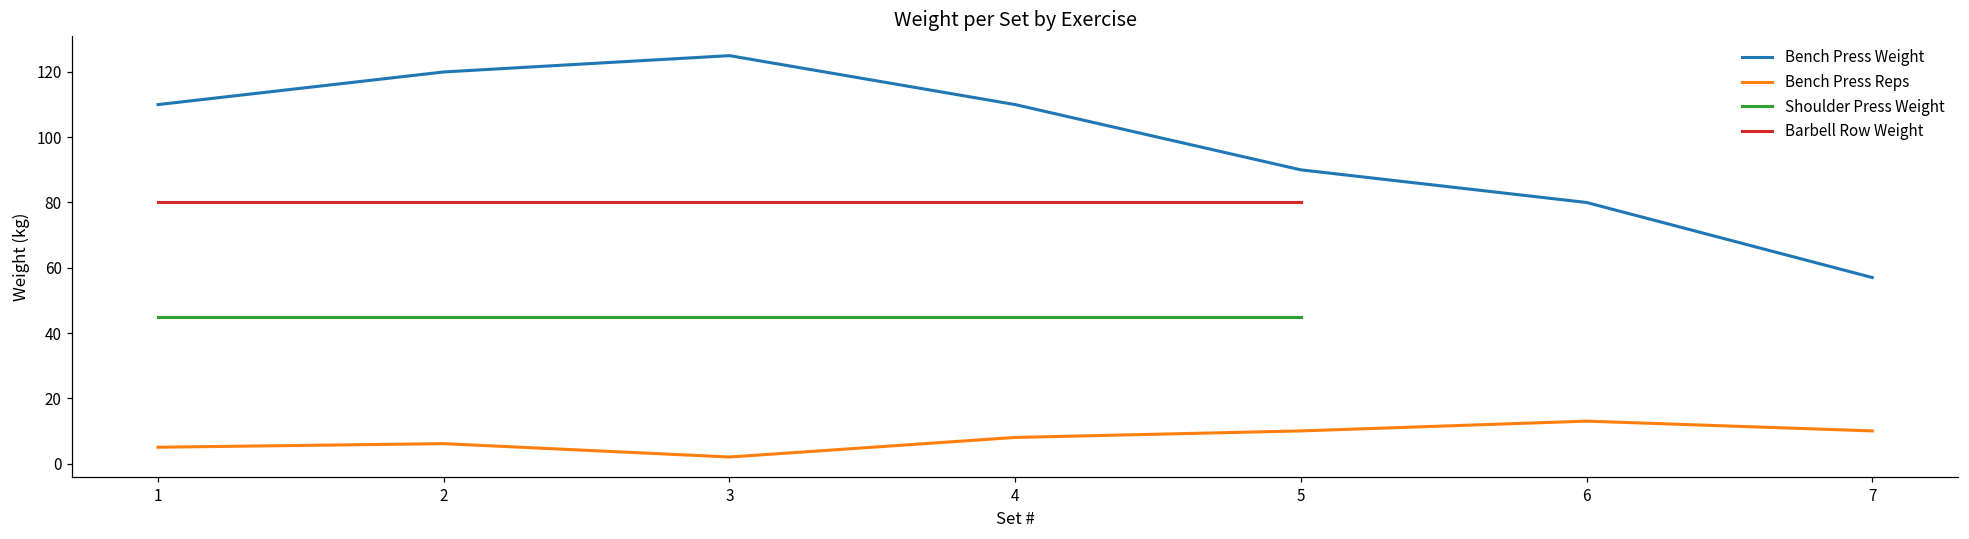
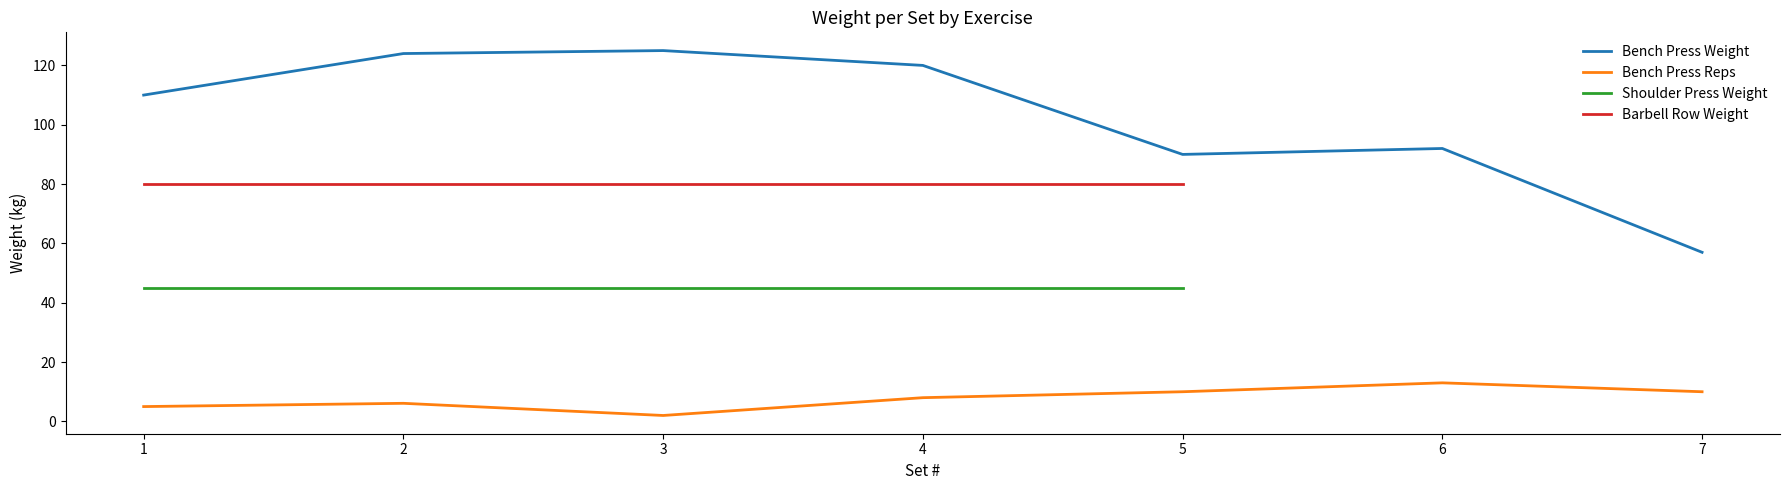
Bench Press Weight, 2: 120 -> 124
Bench Press Weight, 4: 110 -> 120
Bench Press Weight, 6: 80 -> 92
